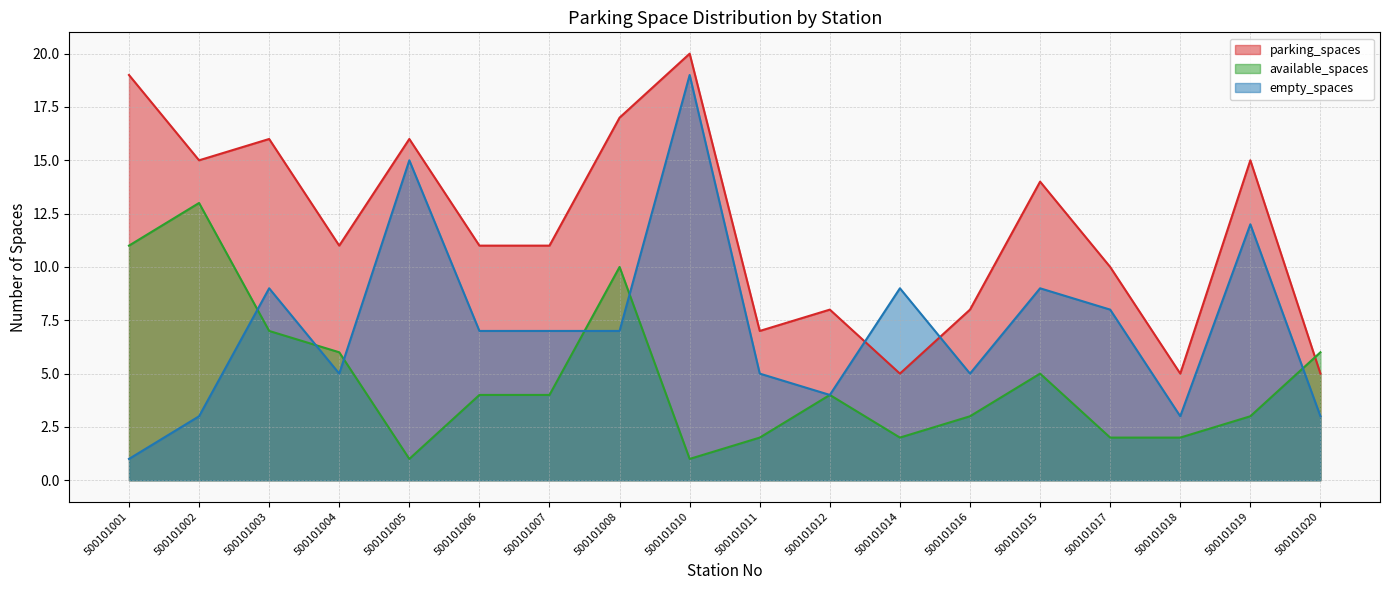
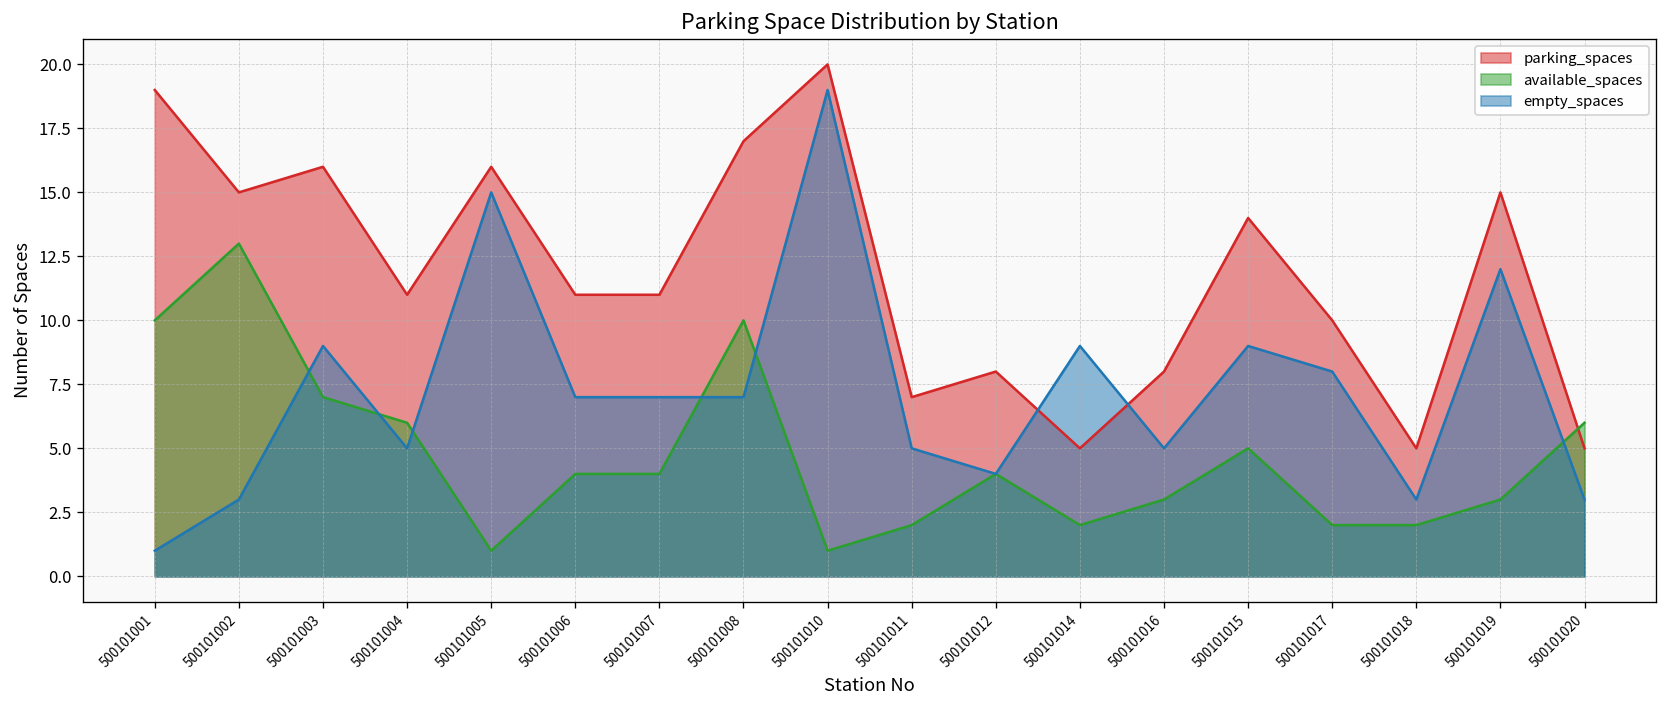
available_spaces, 500101001: 11 -> 10
